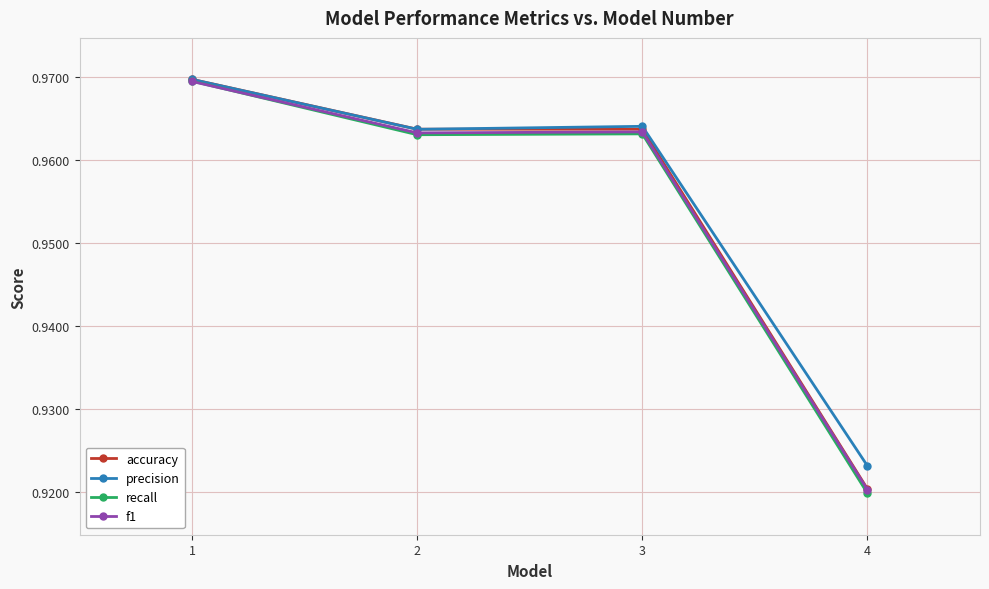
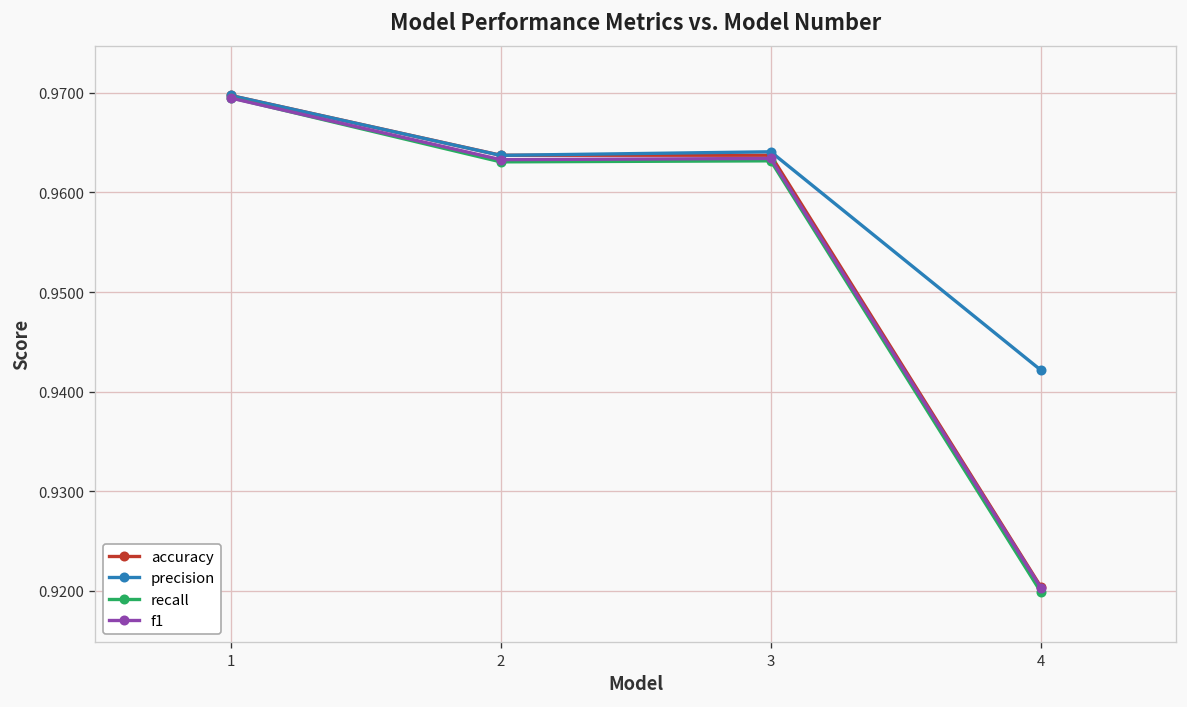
precision, 4: 0.923 -> 0.942
